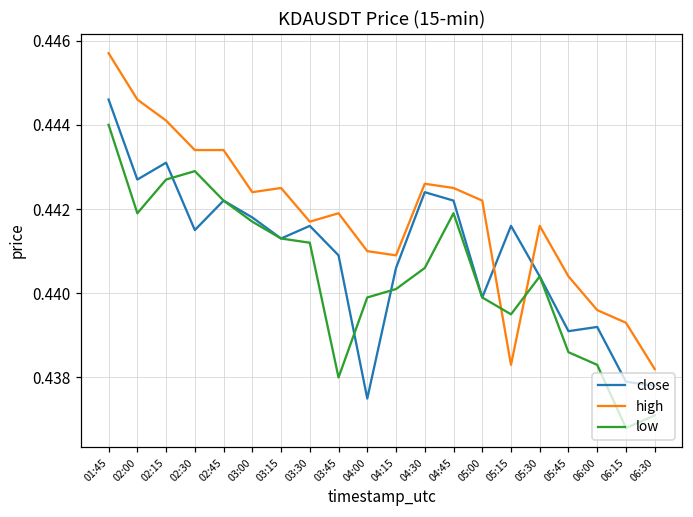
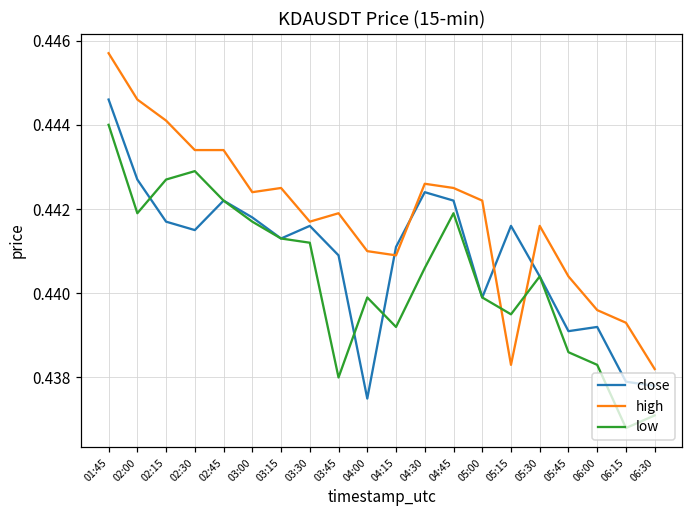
close, 02:15: 0.4431 -> 0.4417
close, 04:15: 0.4406 -> 0.4411
low, 04:15: 0.4401 -> 0.4392
